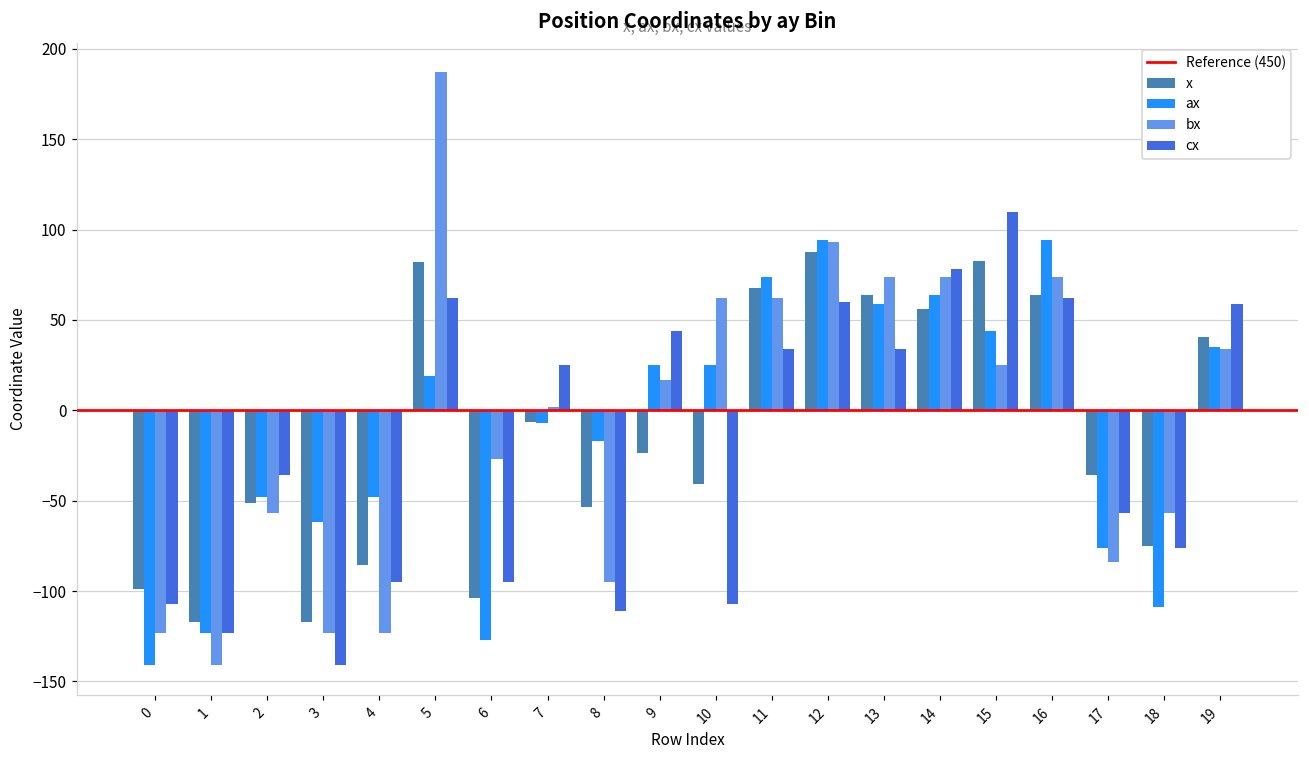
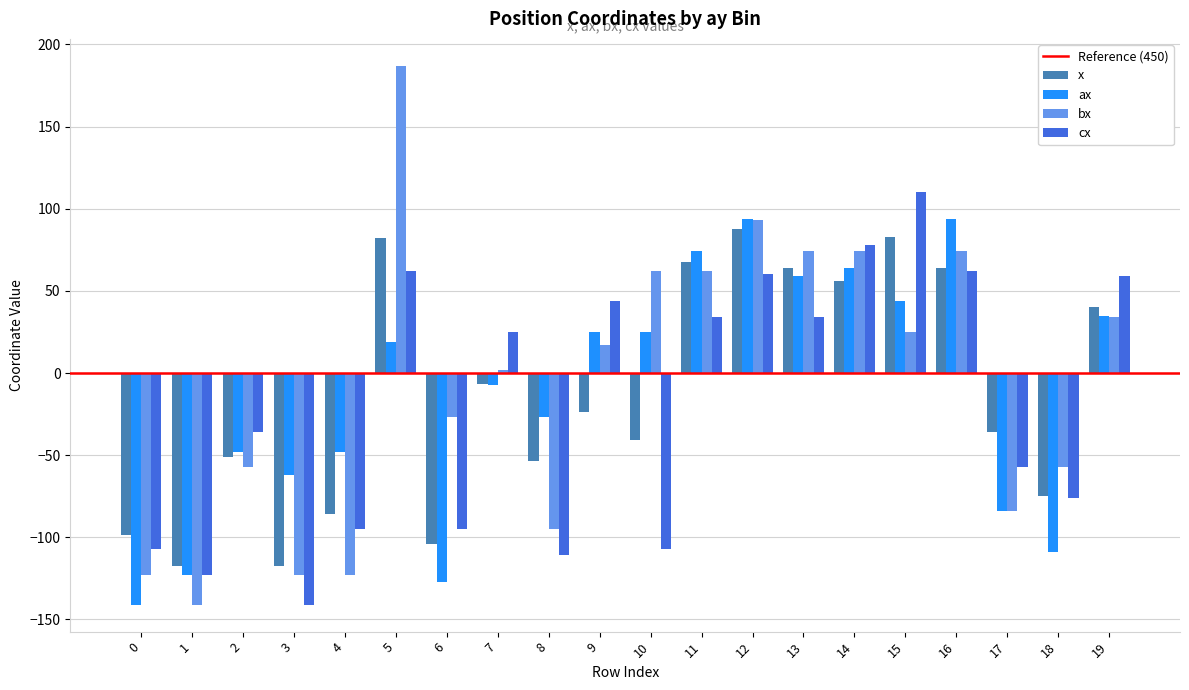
ax, 8: -17 -> -27
ax, 17: -76 -> -84
